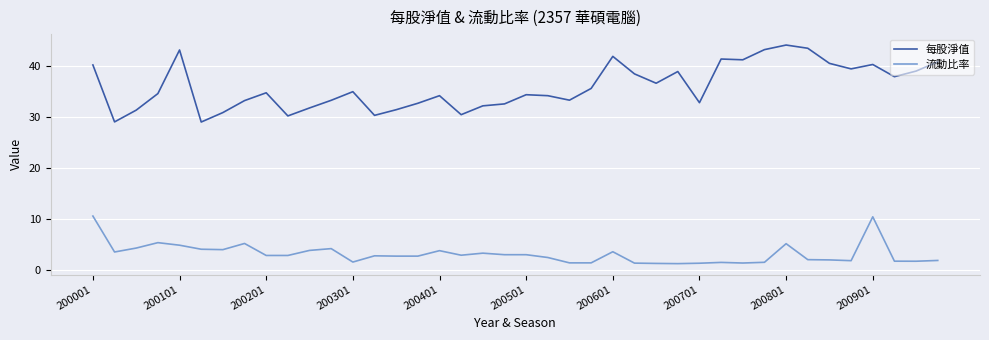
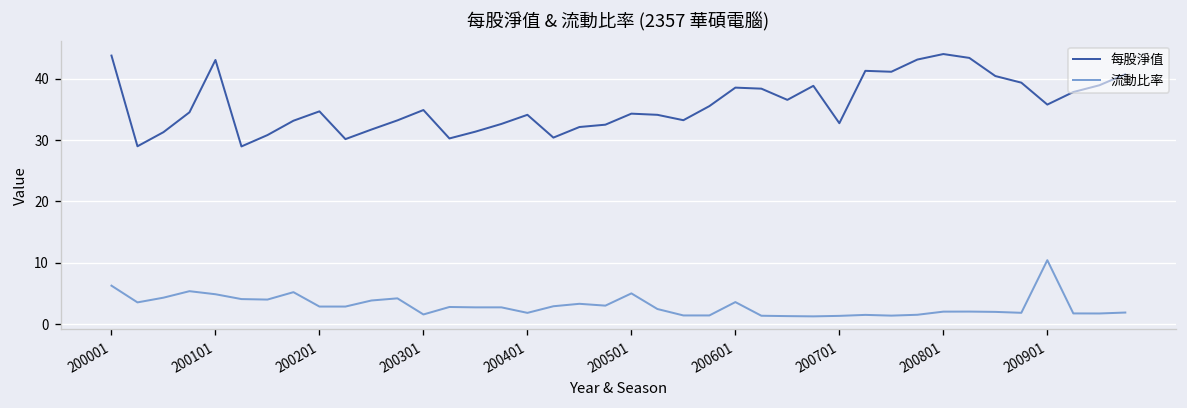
每股淨值, 200001: 40 -> 44
流動比率, 200001: 11 -> 6
流動比率, 200401: 4 -> 2
流動比率, 200501: 3 -> 5
每股淨值, 200601: 42 -> 39
流動比率, 200801: 5 -> 2
每股淨值, 200901: 40 -> 36
